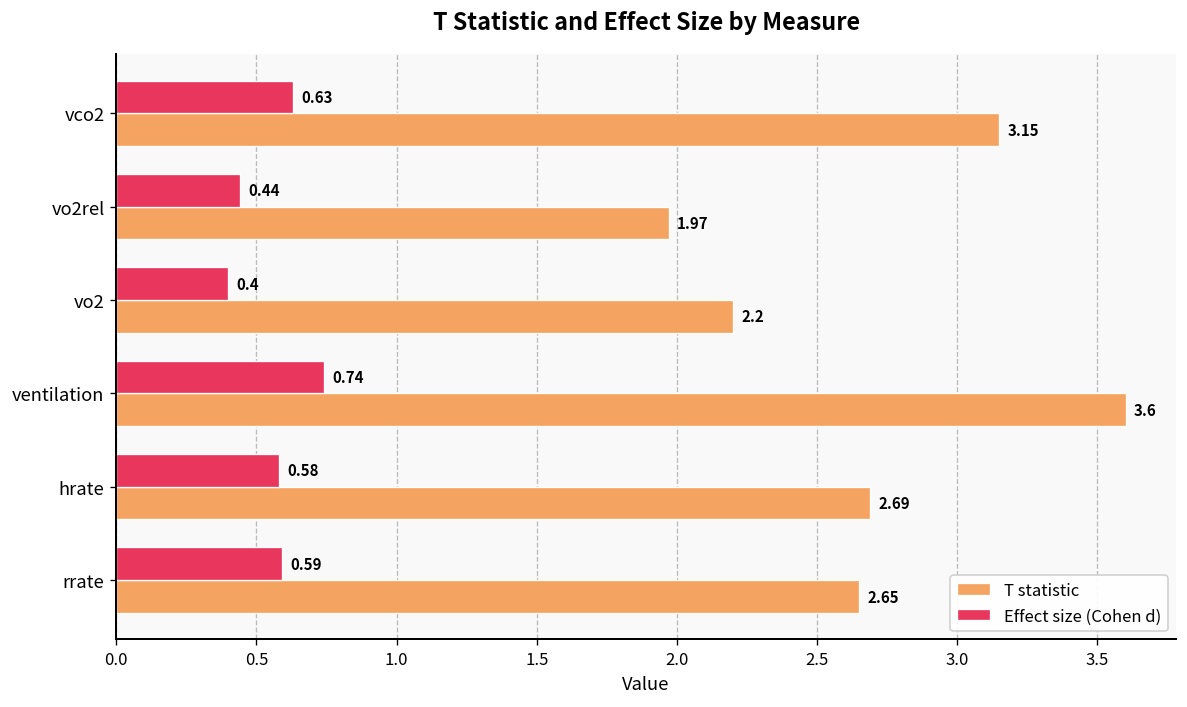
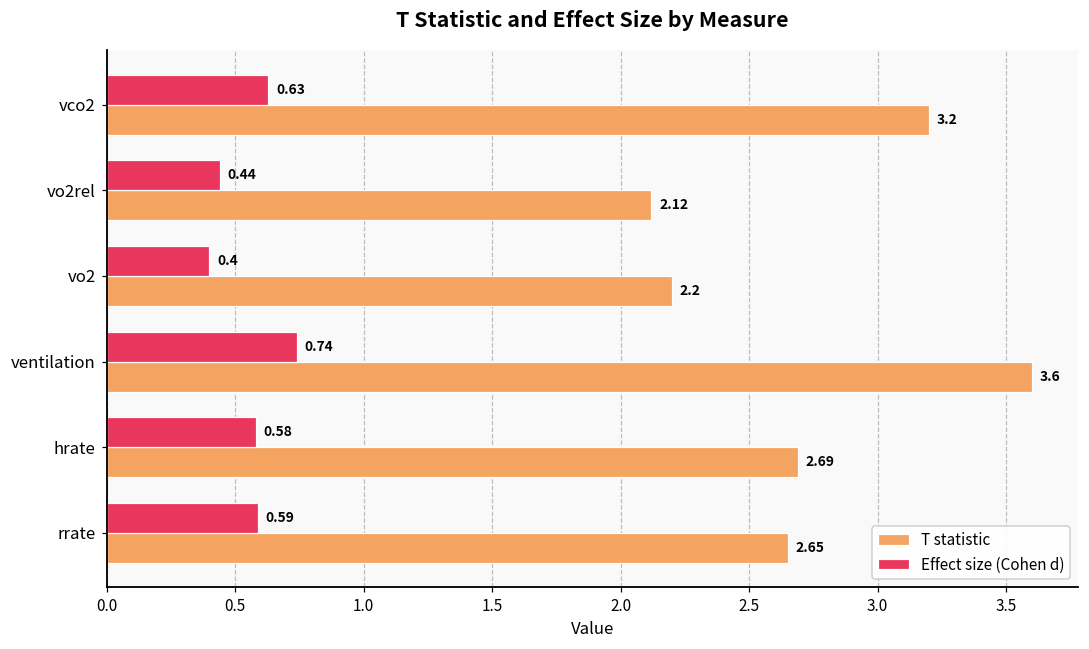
T statistic, vco2: 3.15 -> 3.2
T statistic, vo2rel: 1.97 -> 2.12
